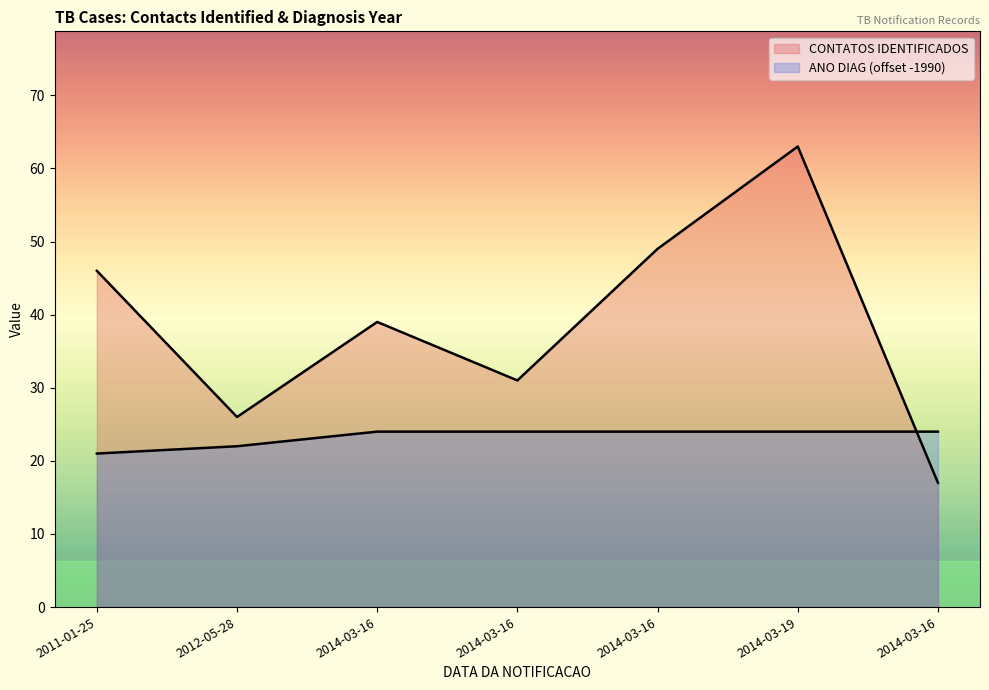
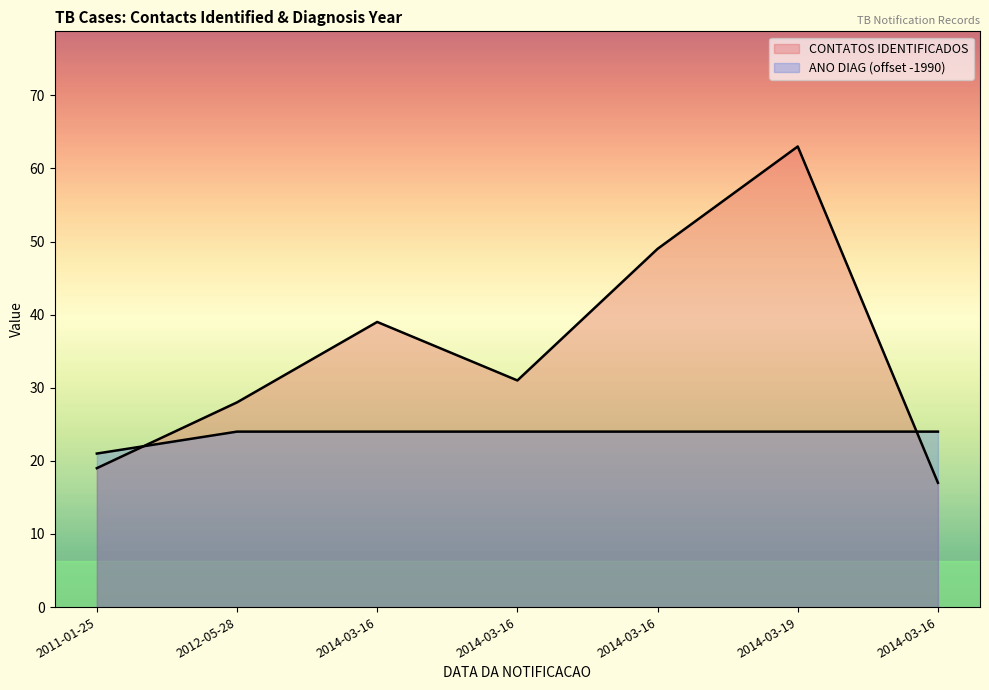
CONTATOS IDENTIFICADOS, 2011-01-25: 46 -> 19
CONTATOS IDENTIFICADOS, 2012-05-28: 26 -> 28
ANO DIAG (offset -1990), 2012-05-28: 22 -> 24
